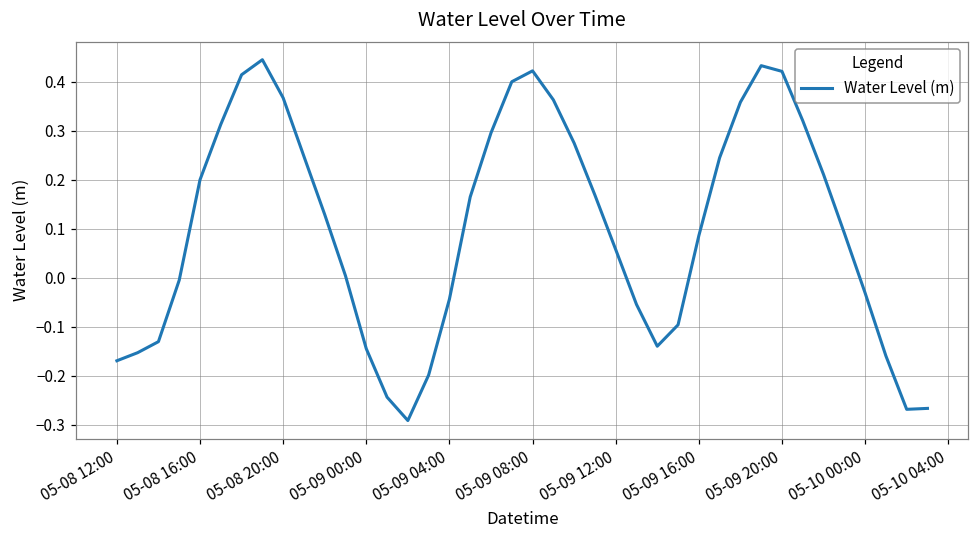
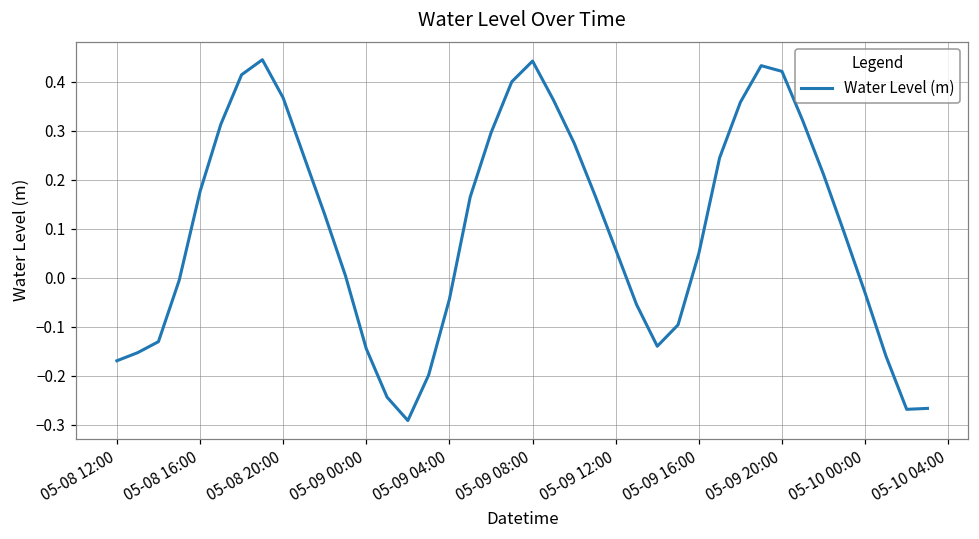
05-08 16:00: 0.20 -> 0.18
05-09 08:00: 0.42 -> 0.44
05-09 16:00: 0.09 -> 0.05
